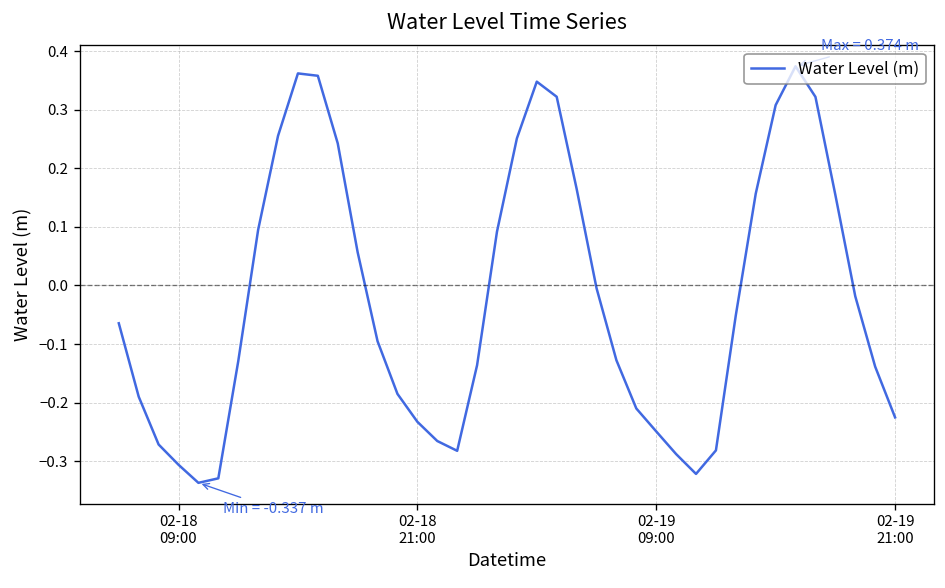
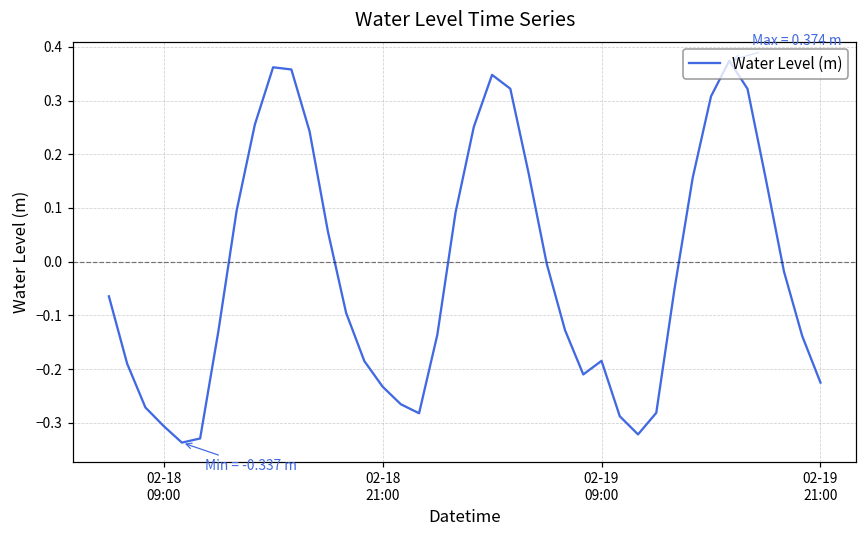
02-19 09:00: -0.25 -> -0.18
